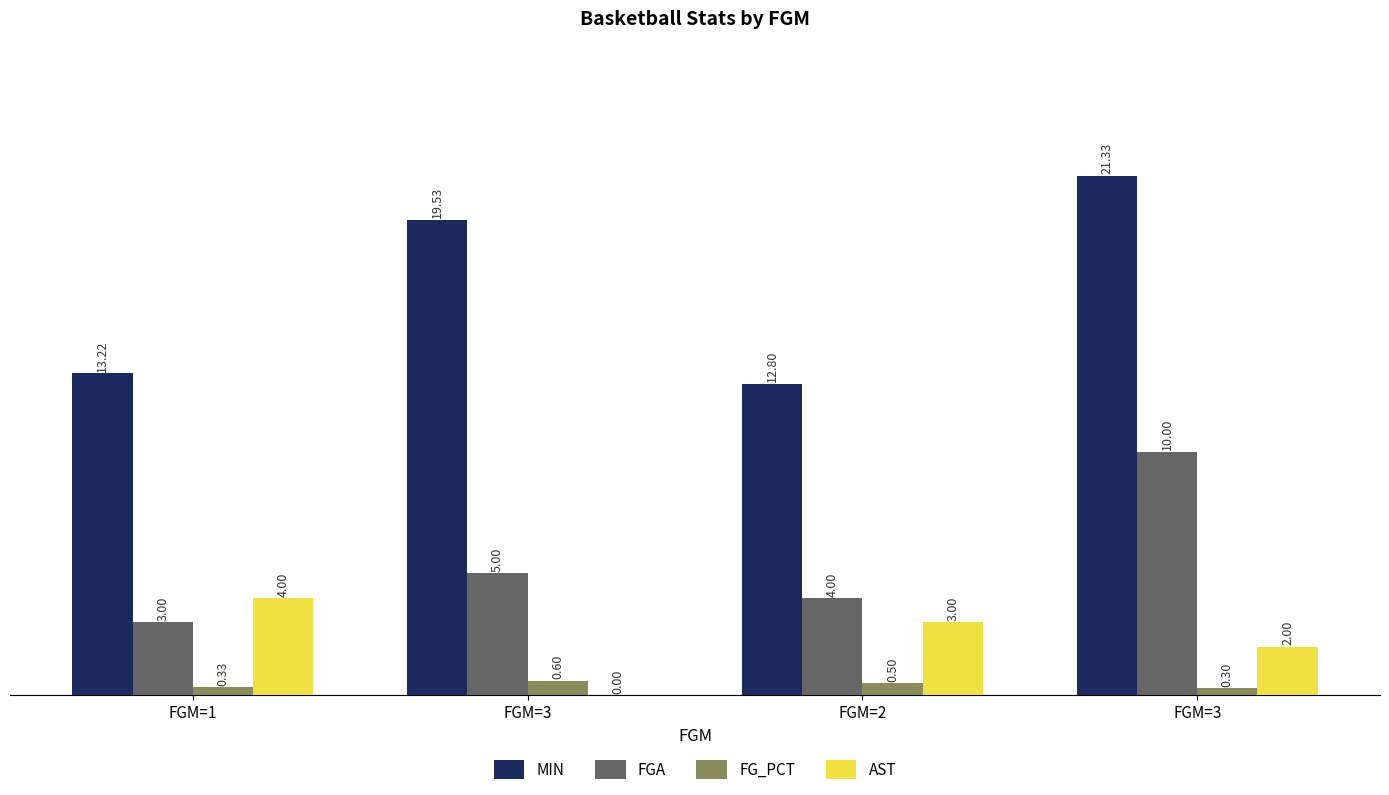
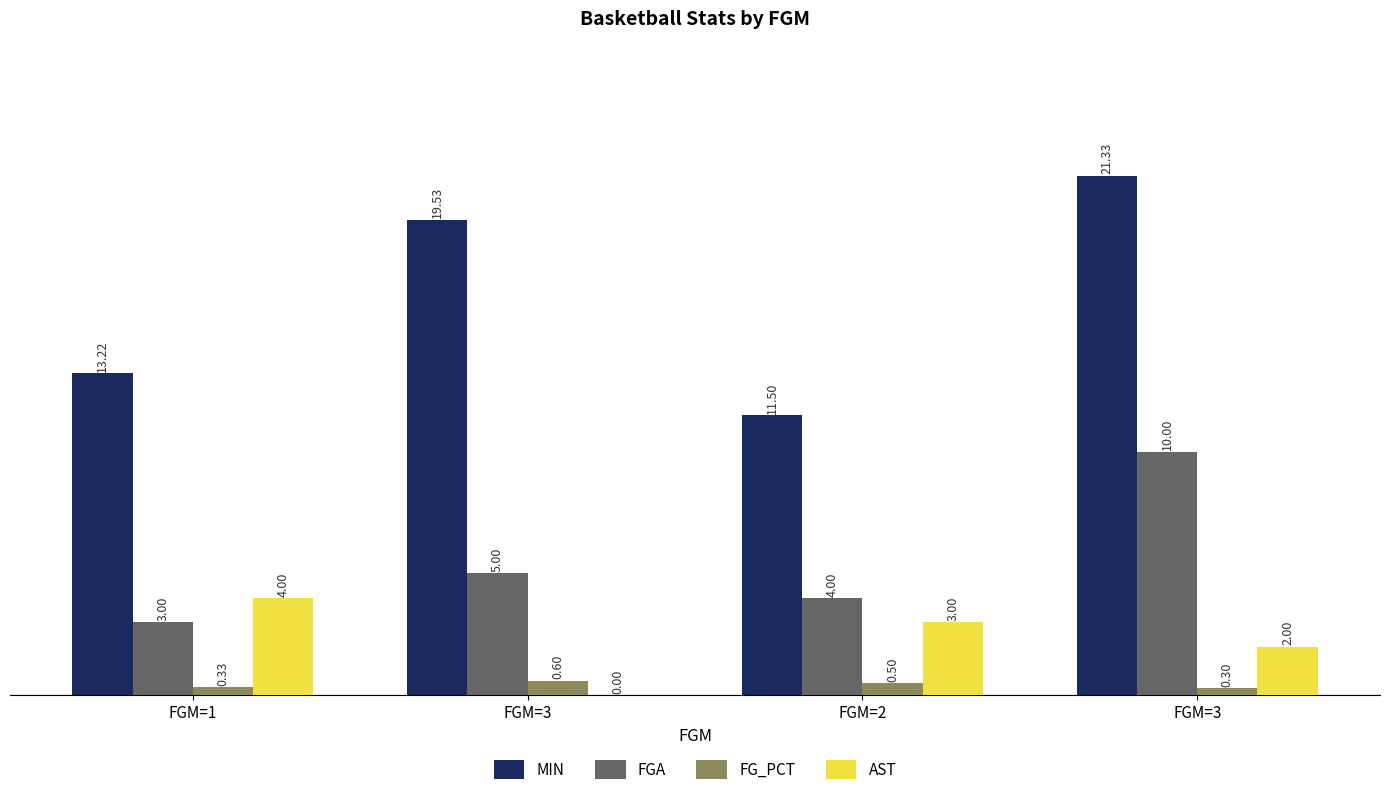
MIN, FGM=2: 12.80 -> 11.50
